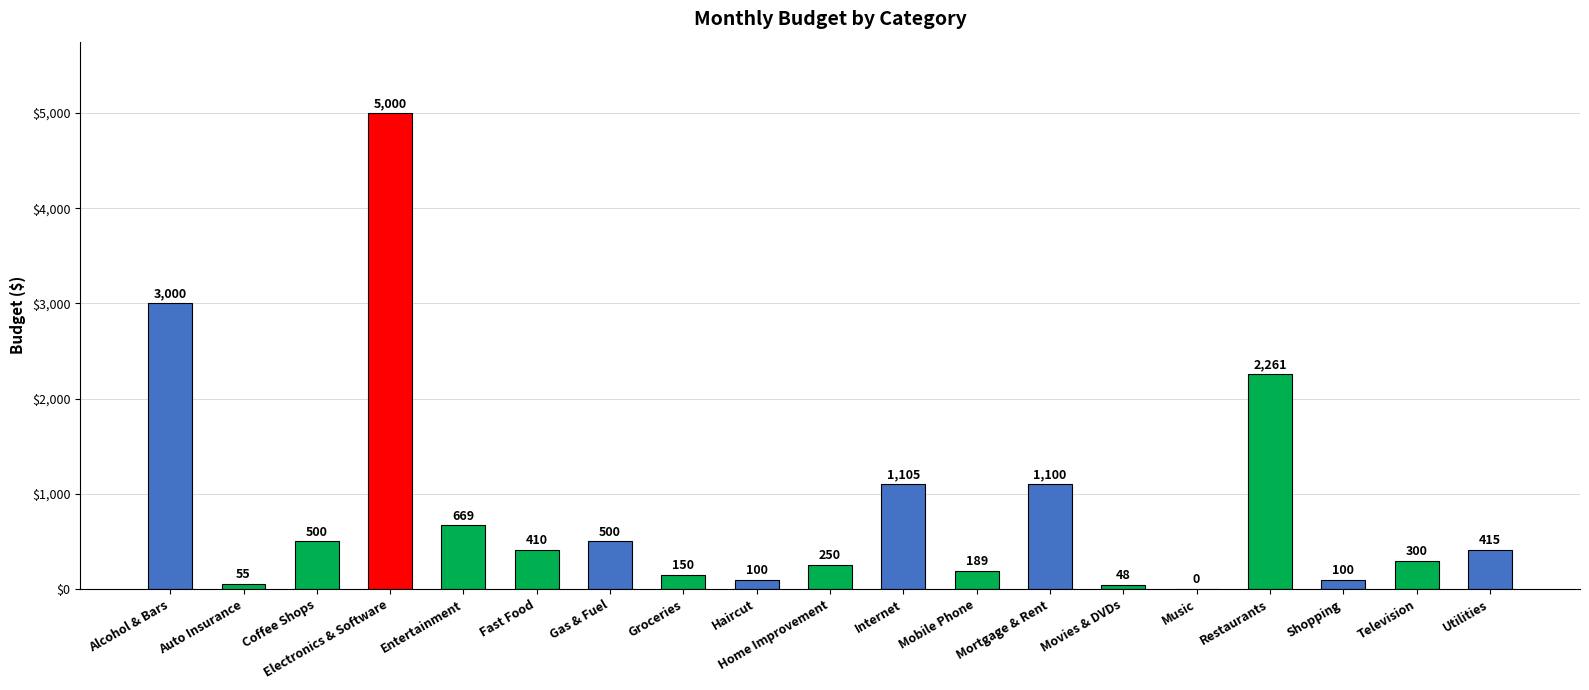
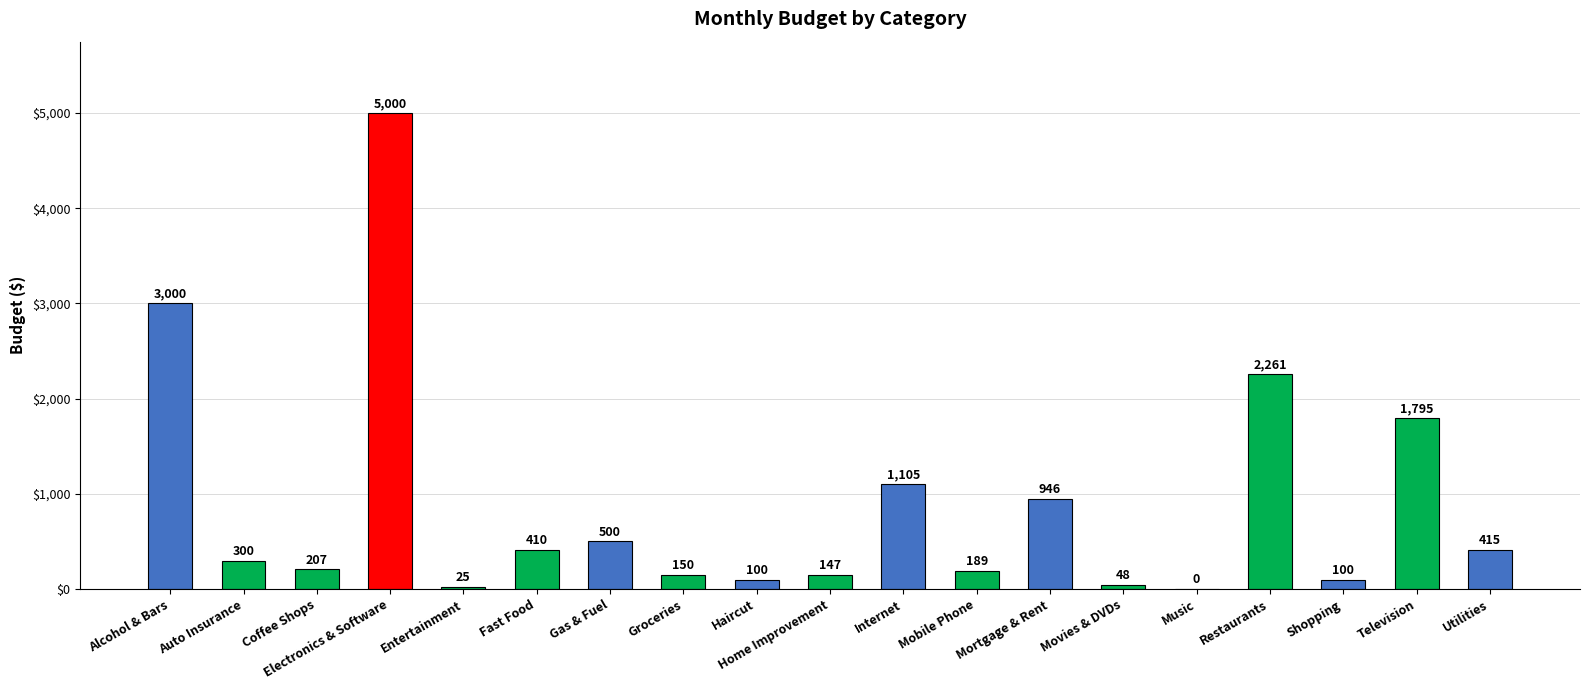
Auto Insurance: 55 -> 300
Coffee Shops: 500 -> 207
Entertainment: 669 -> 25
Home Improvement: 250 -> 147
Mortgage & Rent: 1,100 -> 946
Television: 300 -> 1,795
